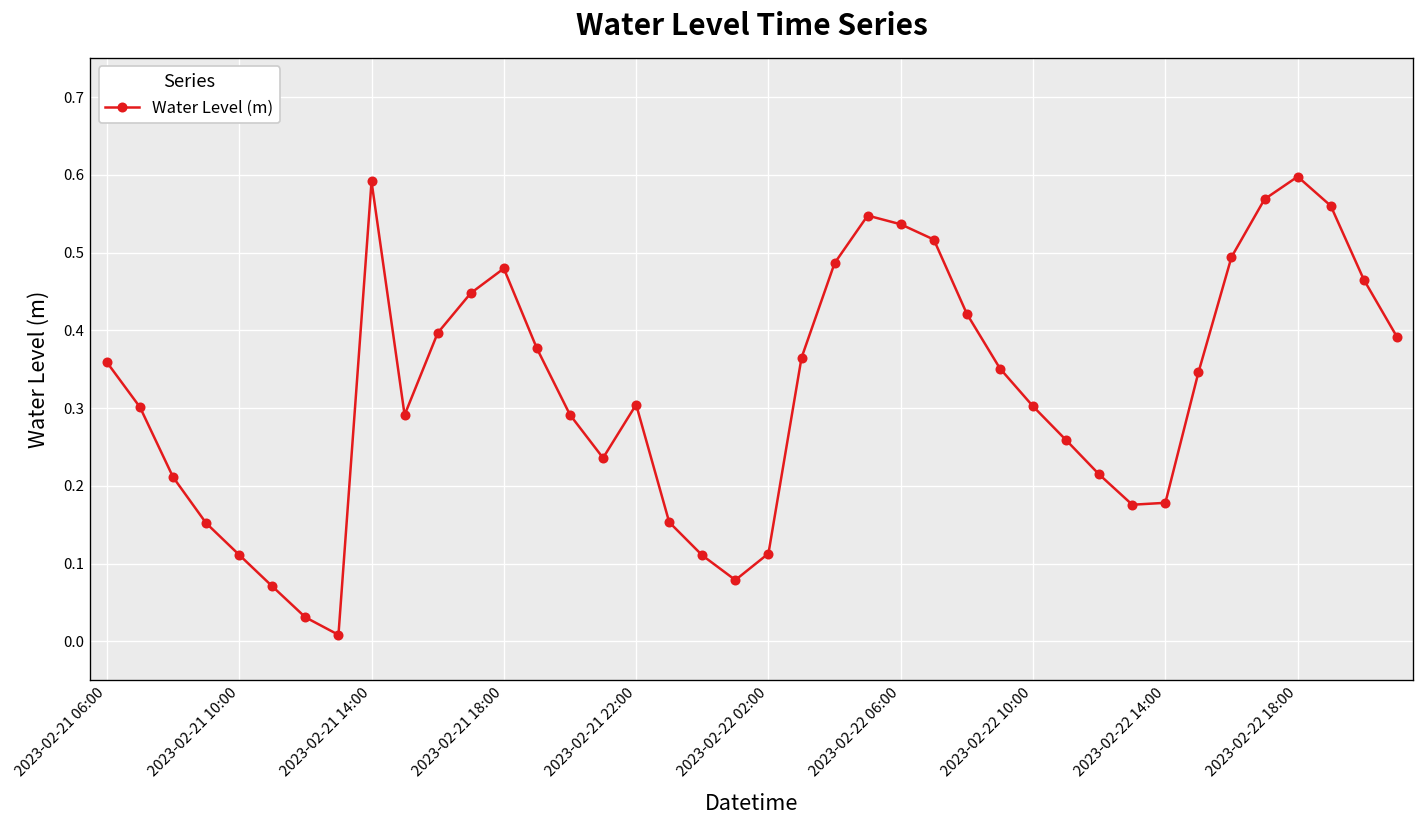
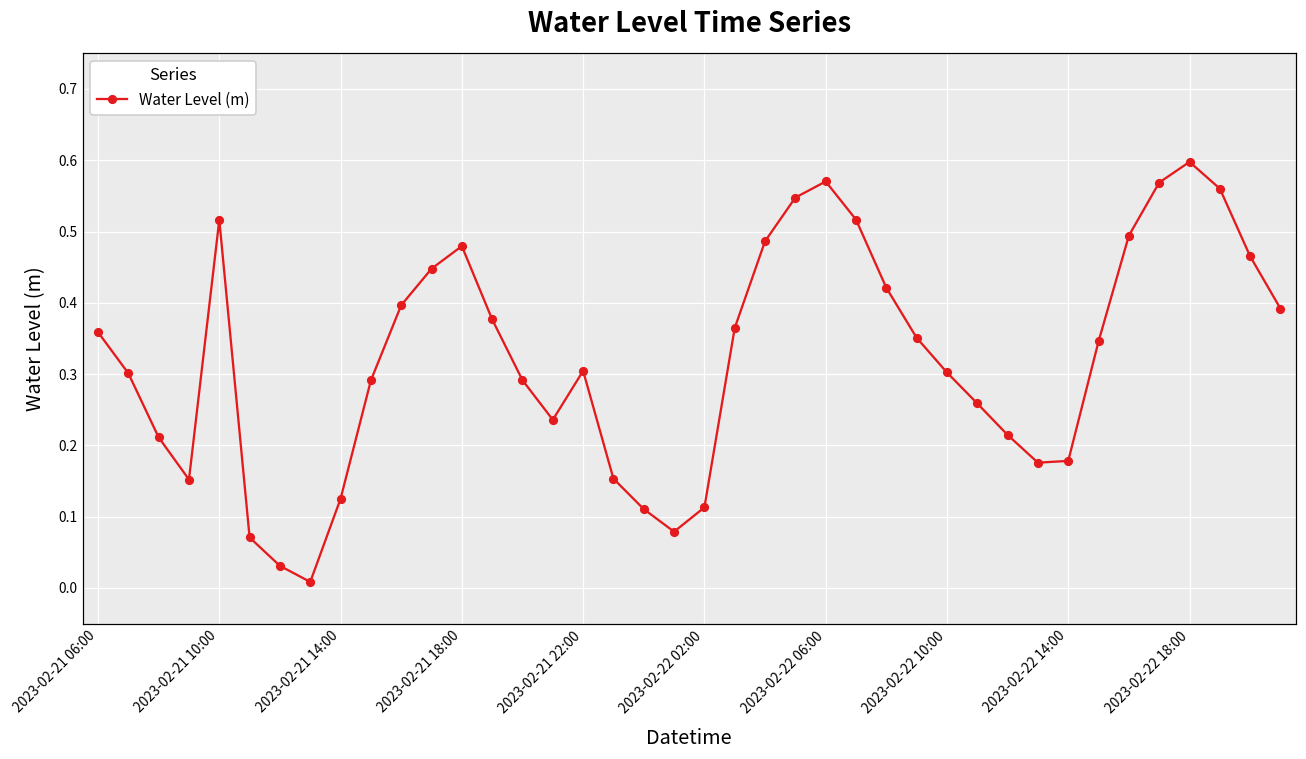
2023-02-21 10:00: 0.11 -> 0.52
2023-02-21 14:00: 0.59 -> 0.13
2023-02-22 06:00: 0.54 -> 0.57
